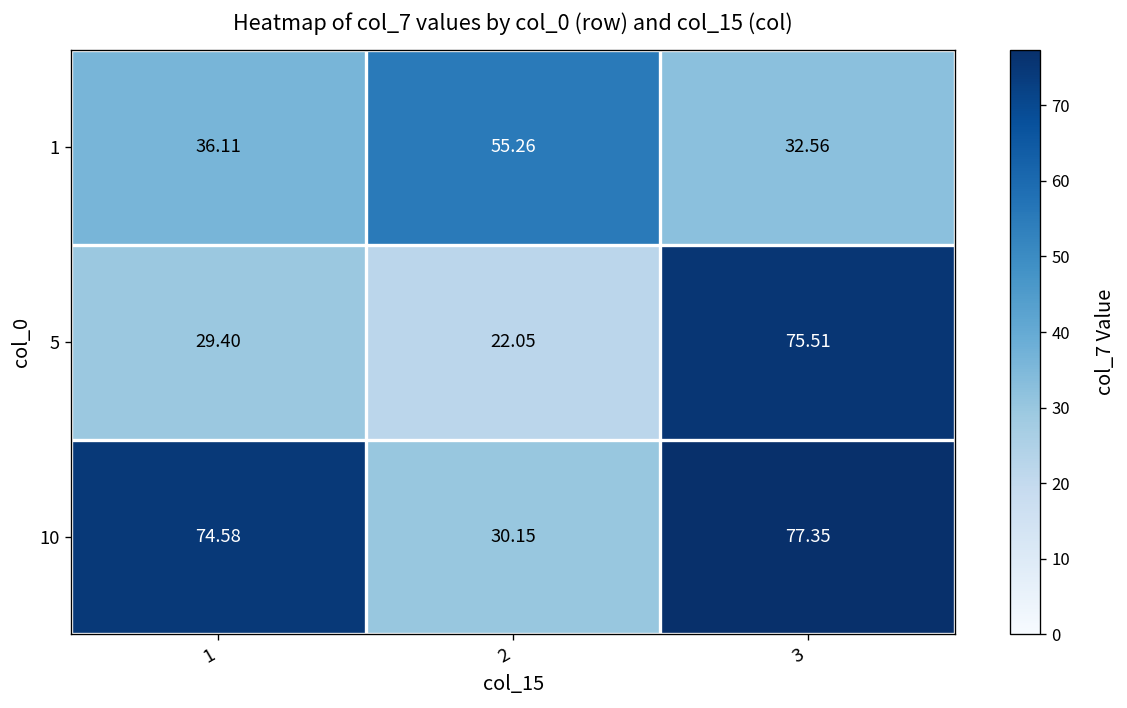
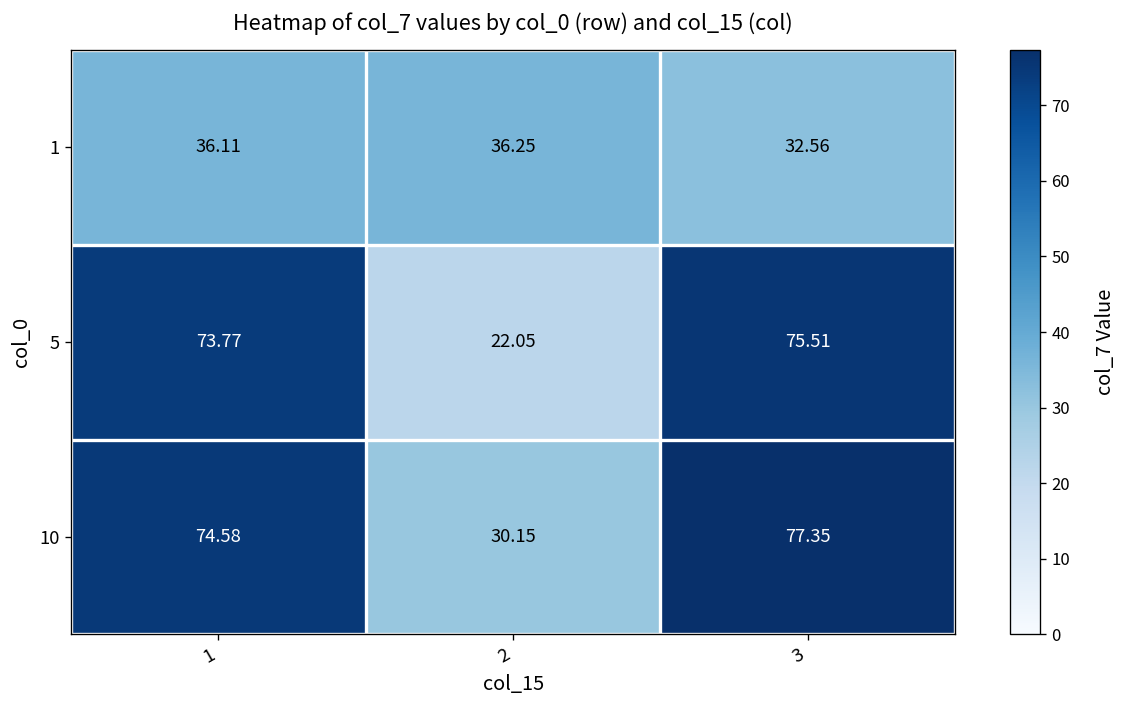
1, 2: 55.26 -> 36.25
5, 1: 29.40 -> 73.77
